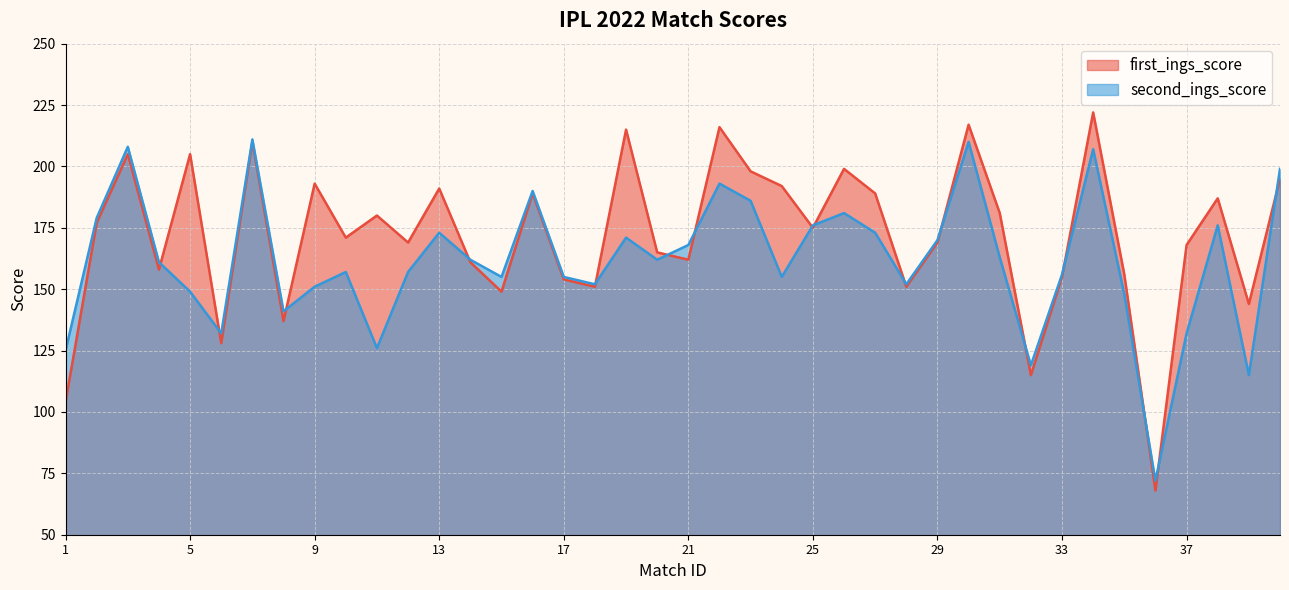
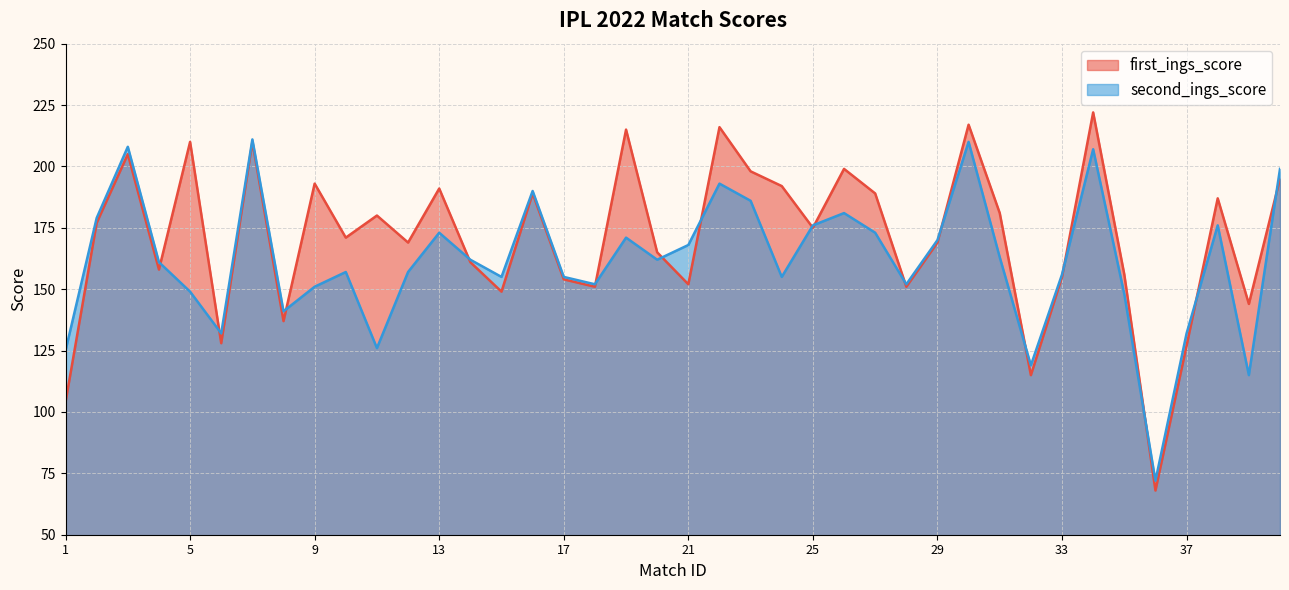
first_ings_score, 5: 205 -> 210
first_ings_score, 21: 162 -> 152
first_ings_score, 37: 168 -> 127
